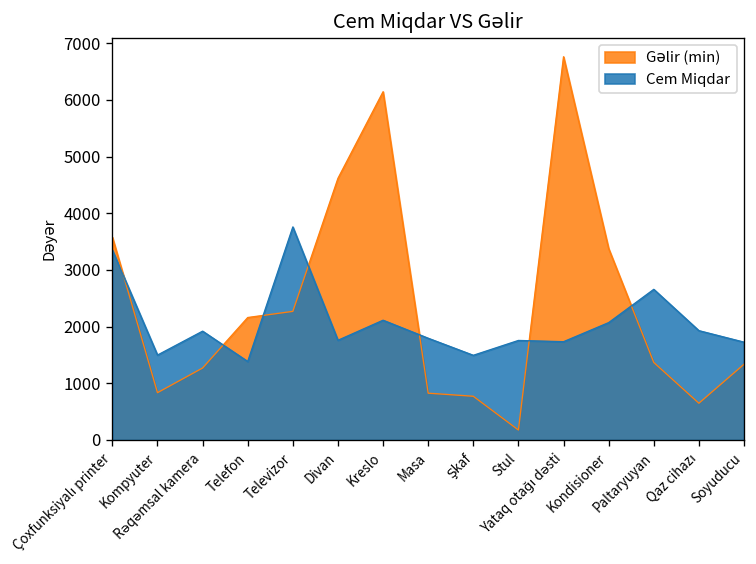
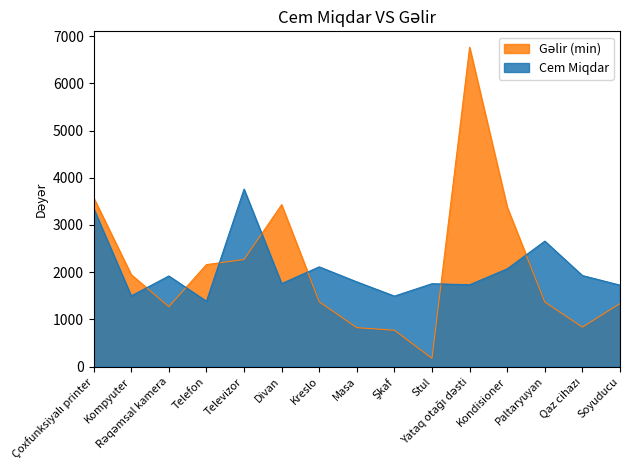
Gəlir (min), Kompyuter: 800 -> 1900
Gəlir (min), Divan: 4600 -> 3400
Gəlir (min), Kreslo: 6100 -> 1400
Gəlir (min), Qaz cihazı: 600 -> 800
